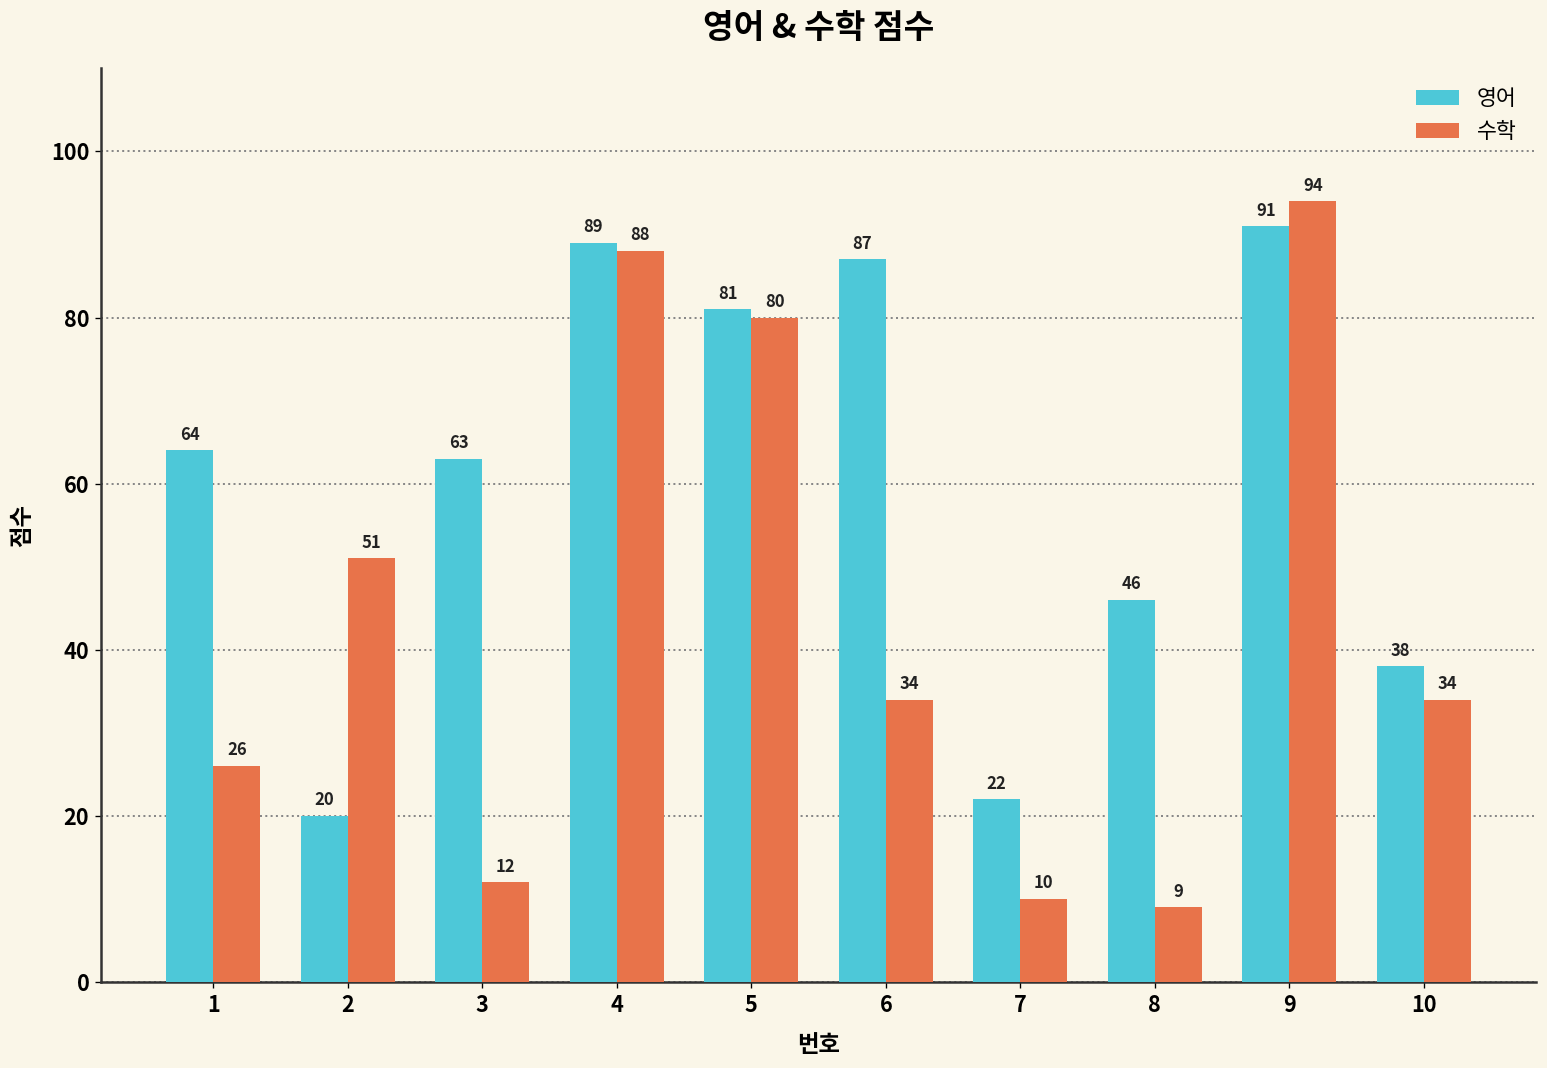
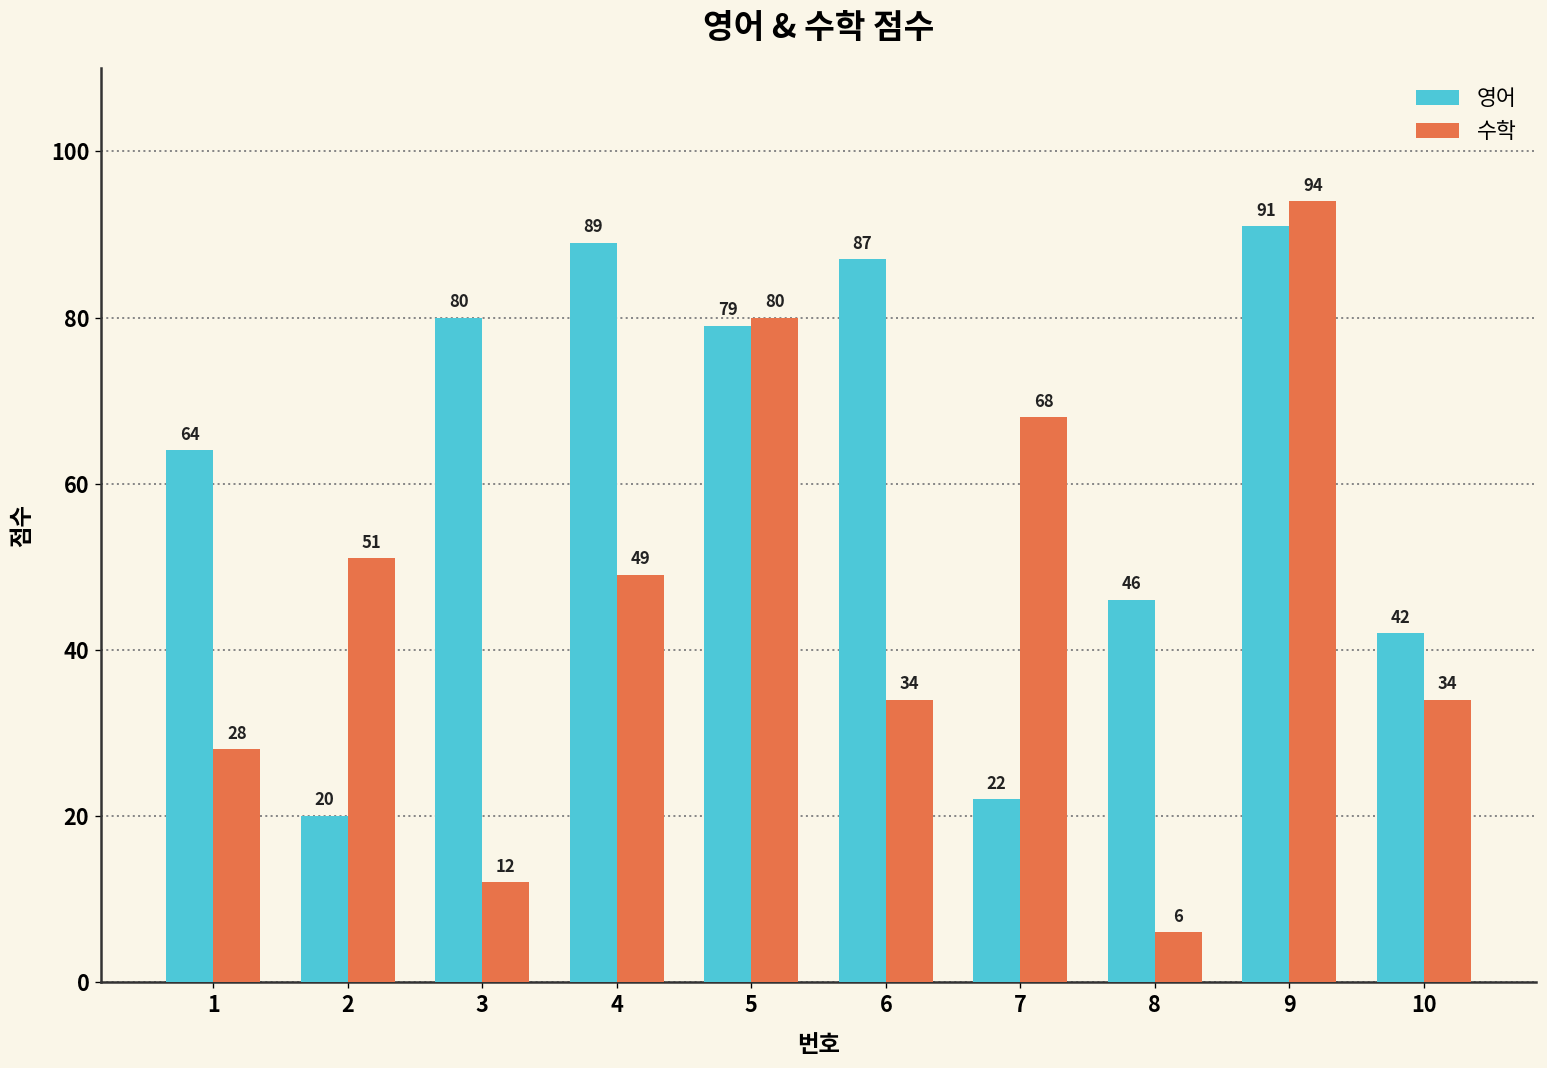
수학, 1: 26 -> 28
영어, 3: 63 -> 80
수학, 4: 88 -> 49
영어, 5: 81 -> 79
수학, 7: 10 -> 68
수학, 8: 9 -> 6
영어, 10: 38 -> 42
